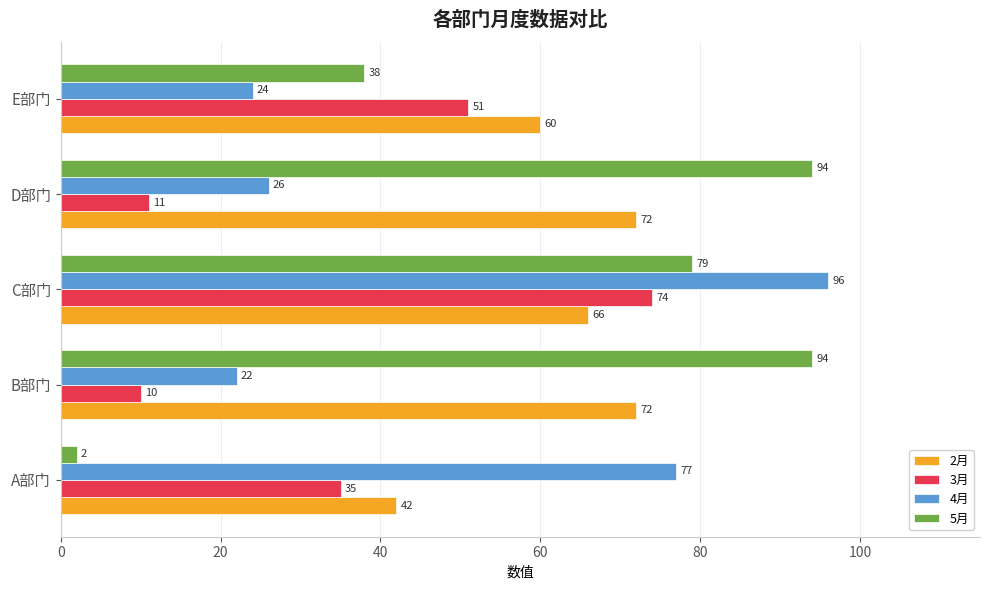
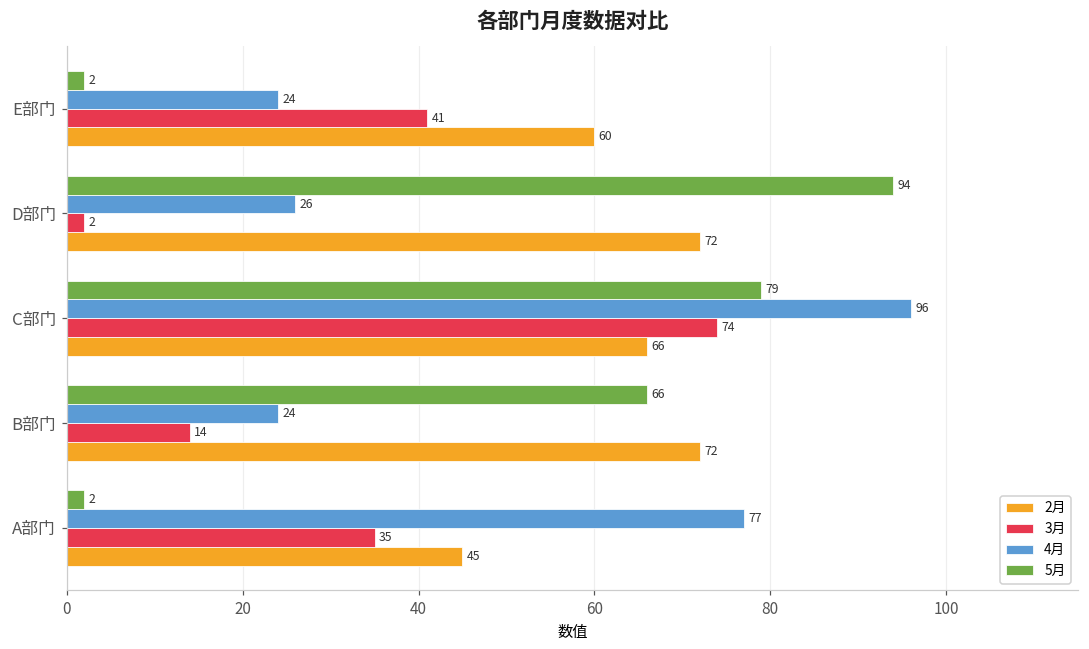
5月, E部门: 38 -> 2
3月, E部门: 51 -> 41
3月, D部门: 11 -> 2
5月, B部门: 94 -> 66
4月, B部门: 22 -> 24
3月, B部门: 10 -> 14
2月, A部门: 42 -> 45
